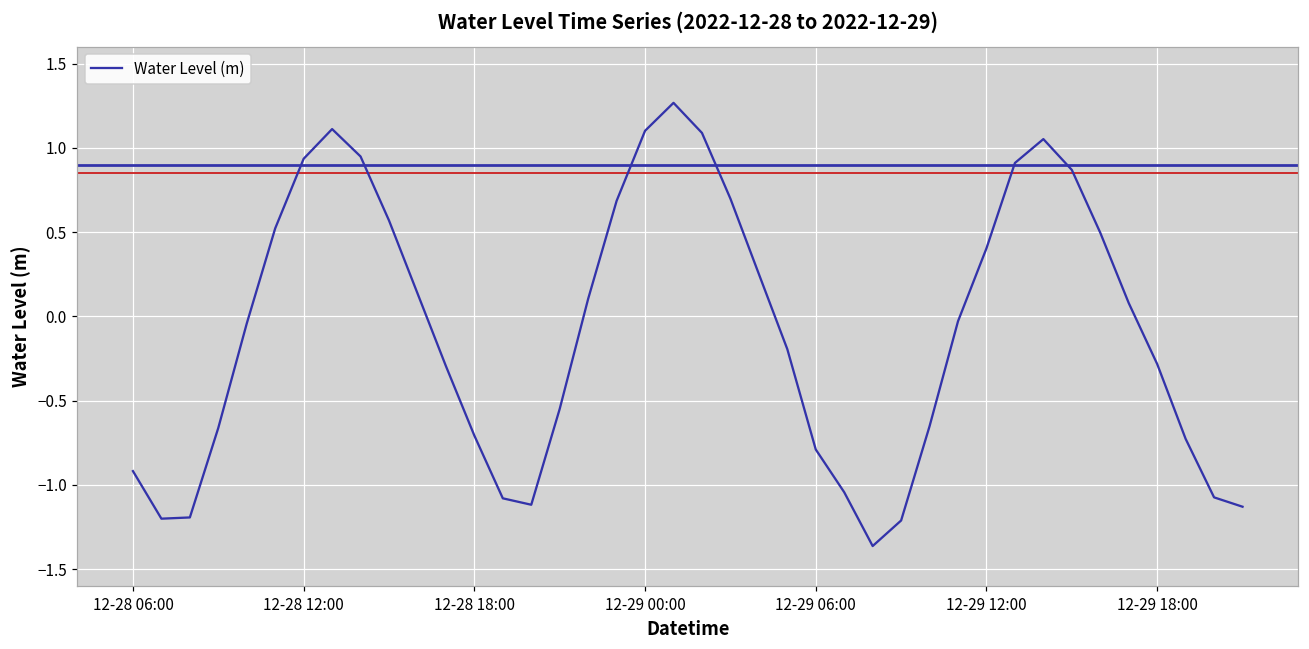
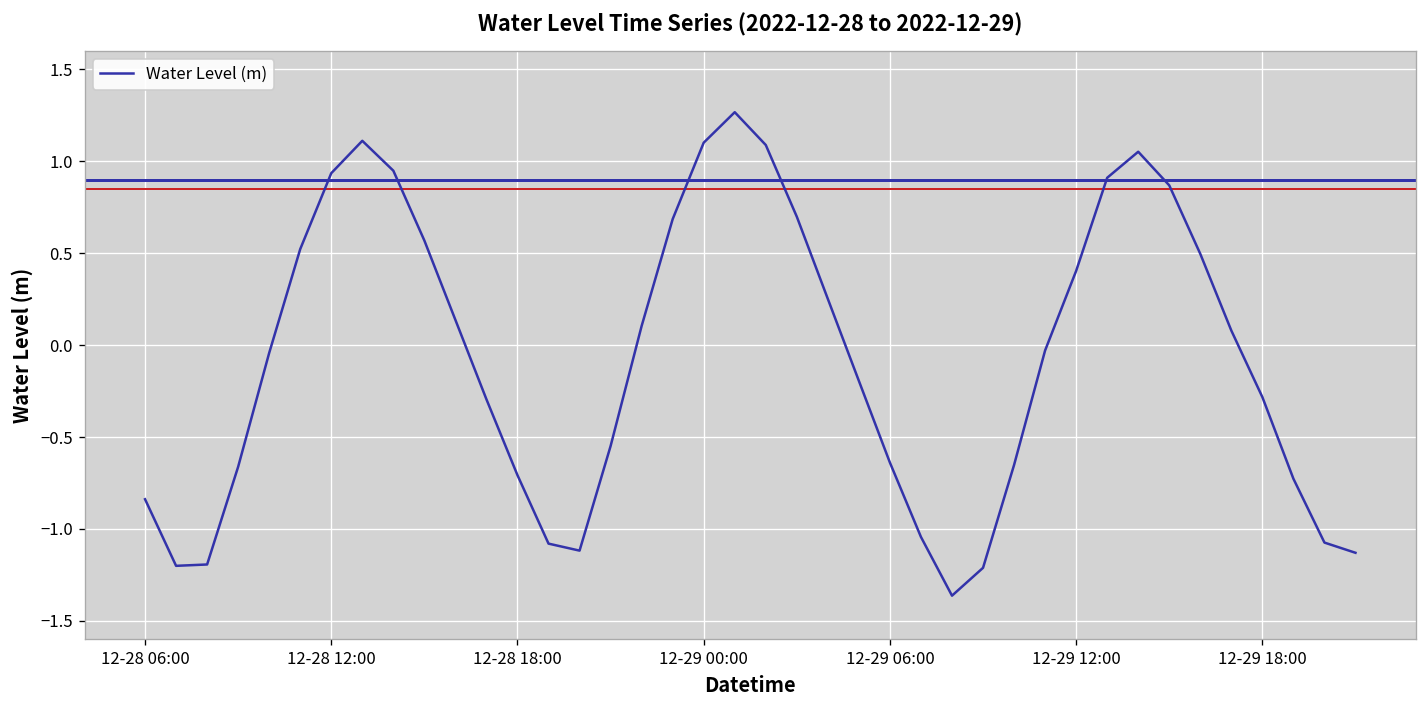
12-28 06:00: -0.92 -> -0.84
12-29 06:00: -0.79 -> -0.64
